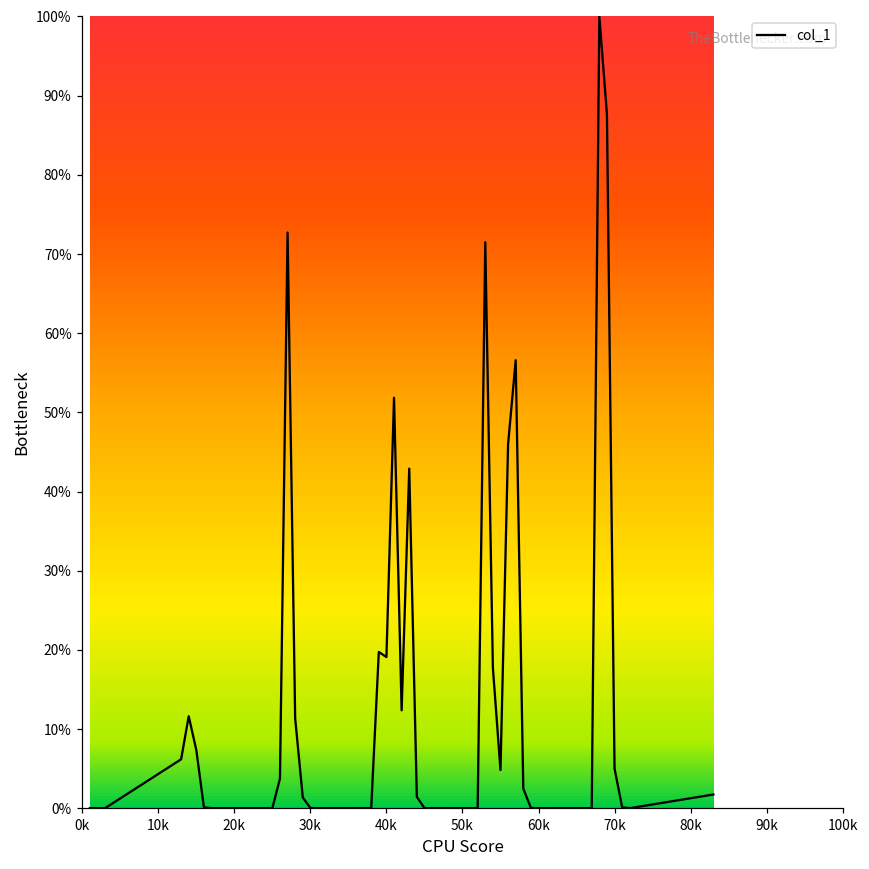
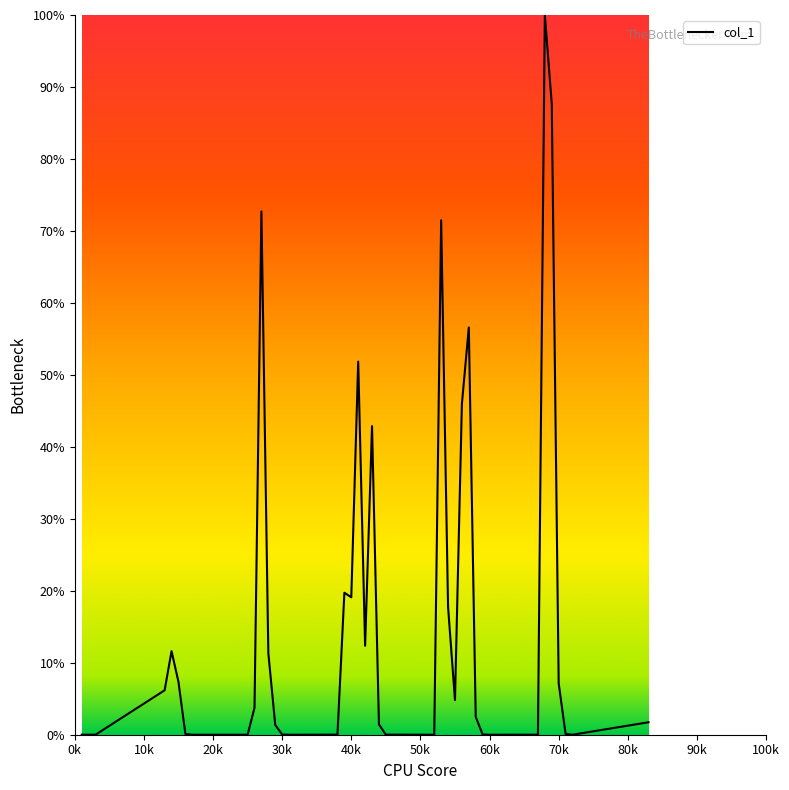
70k: 5% -> 7%
